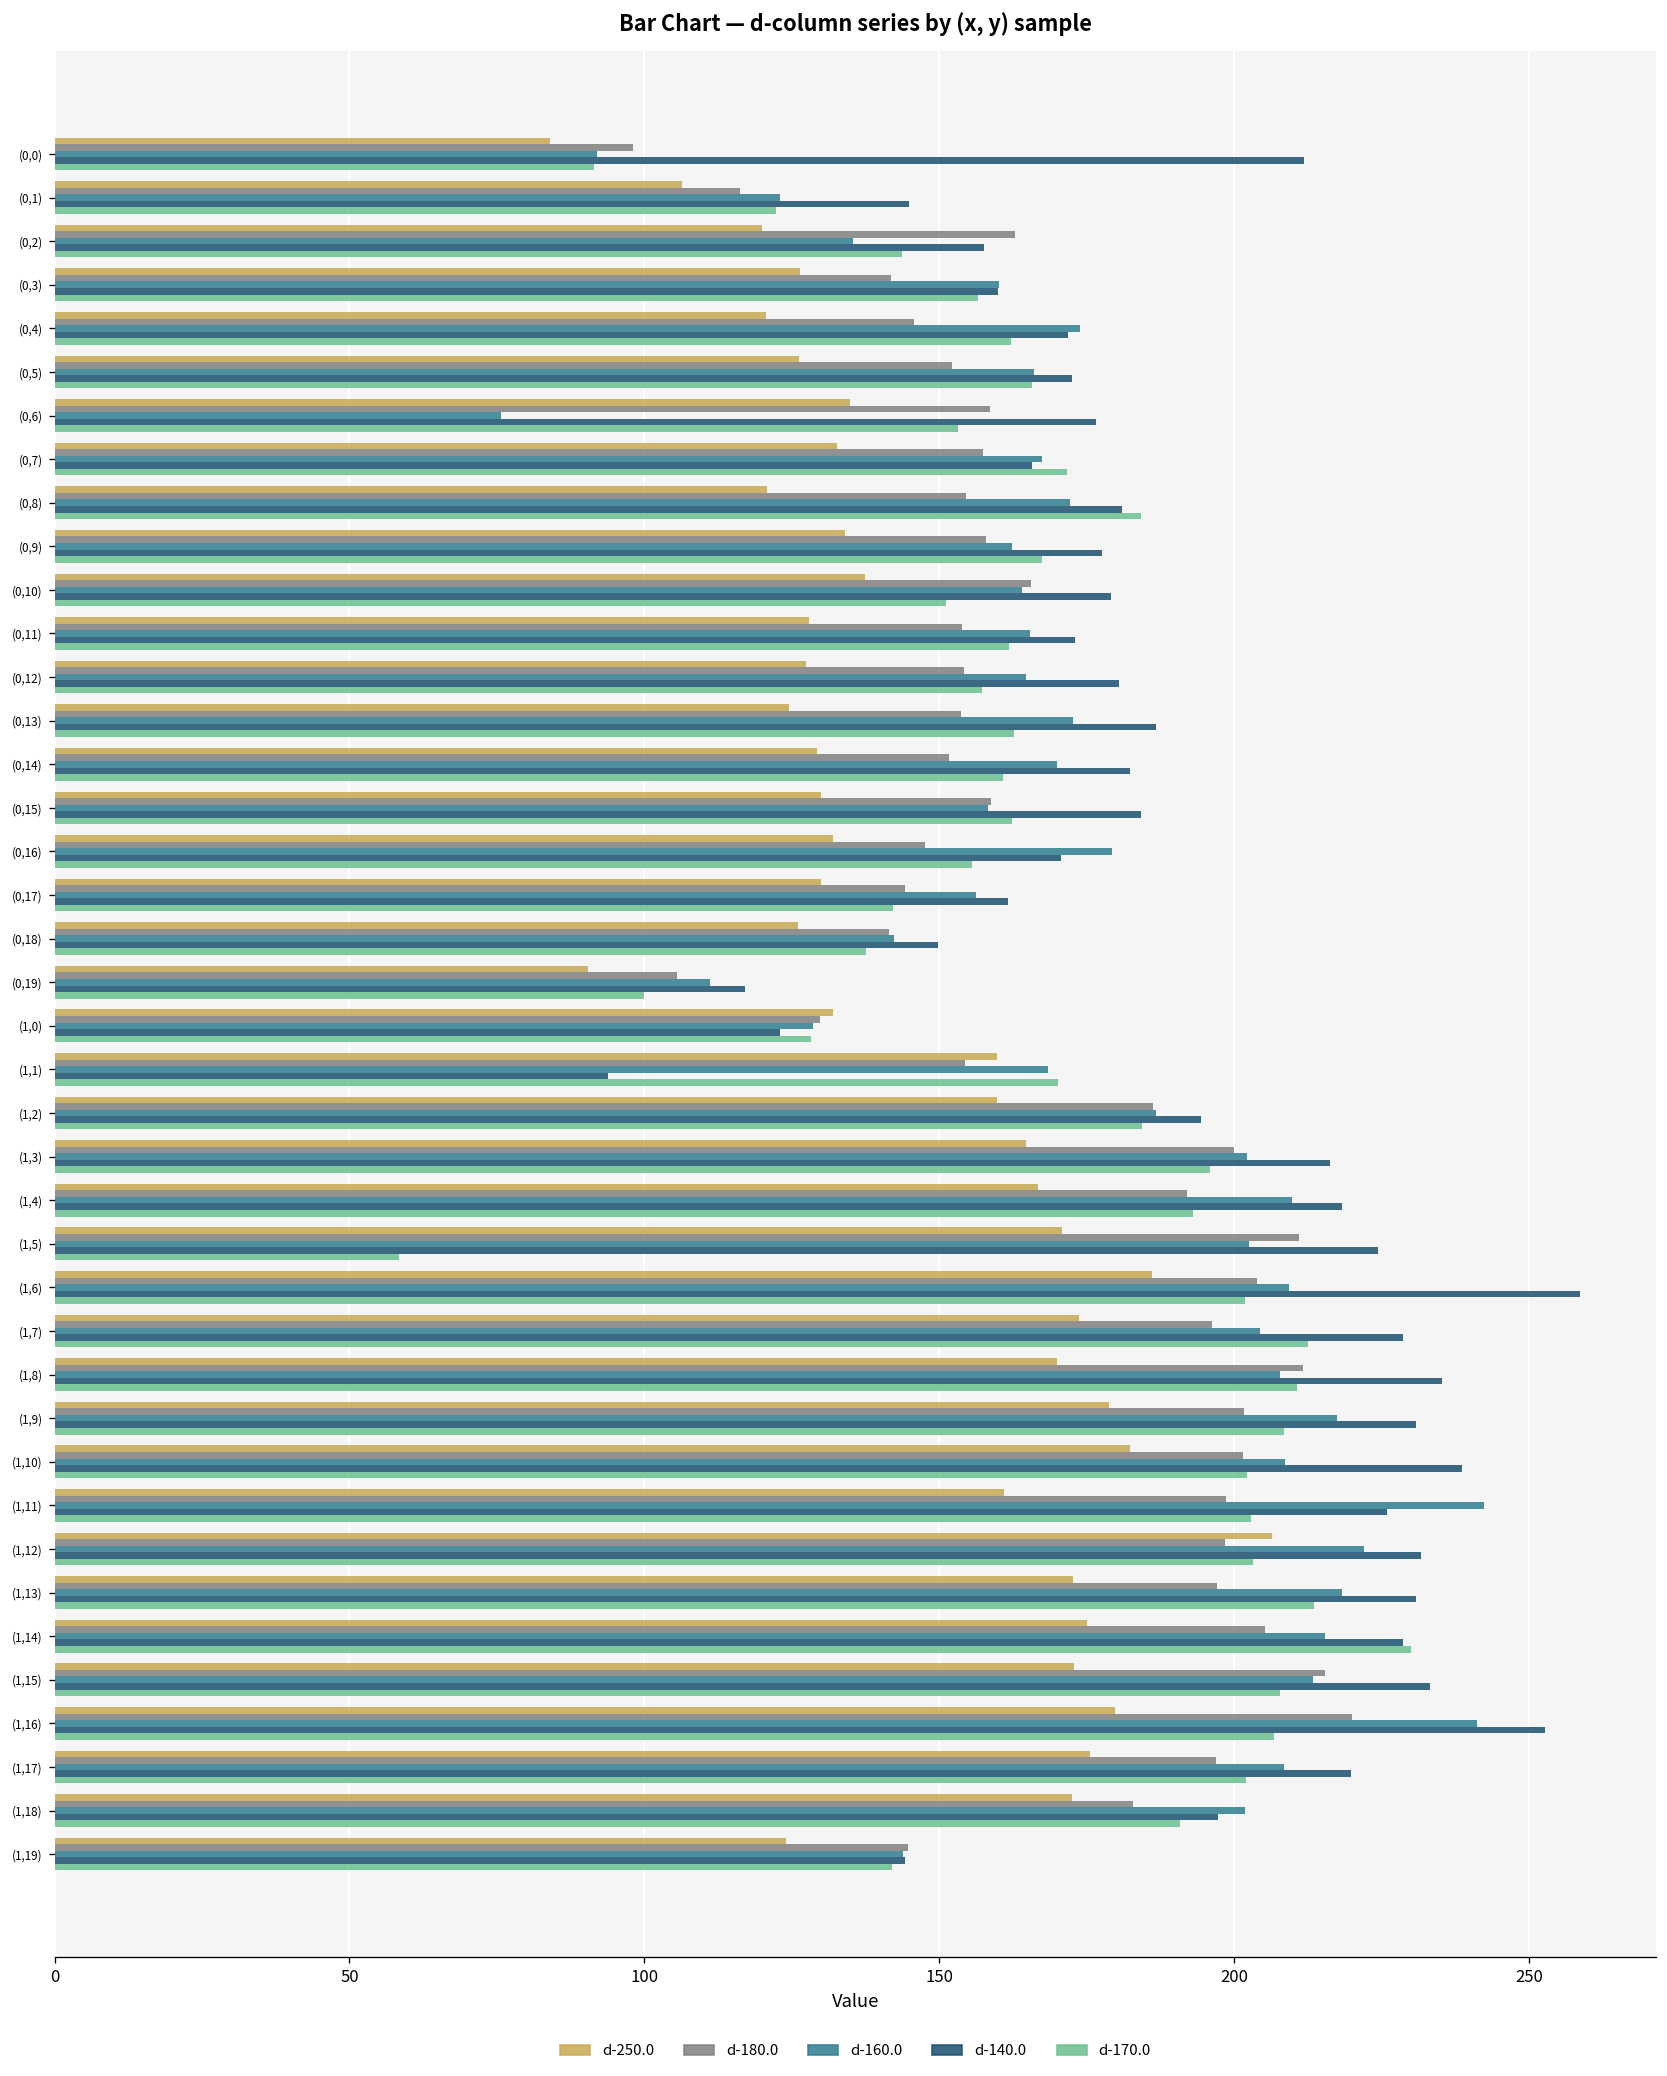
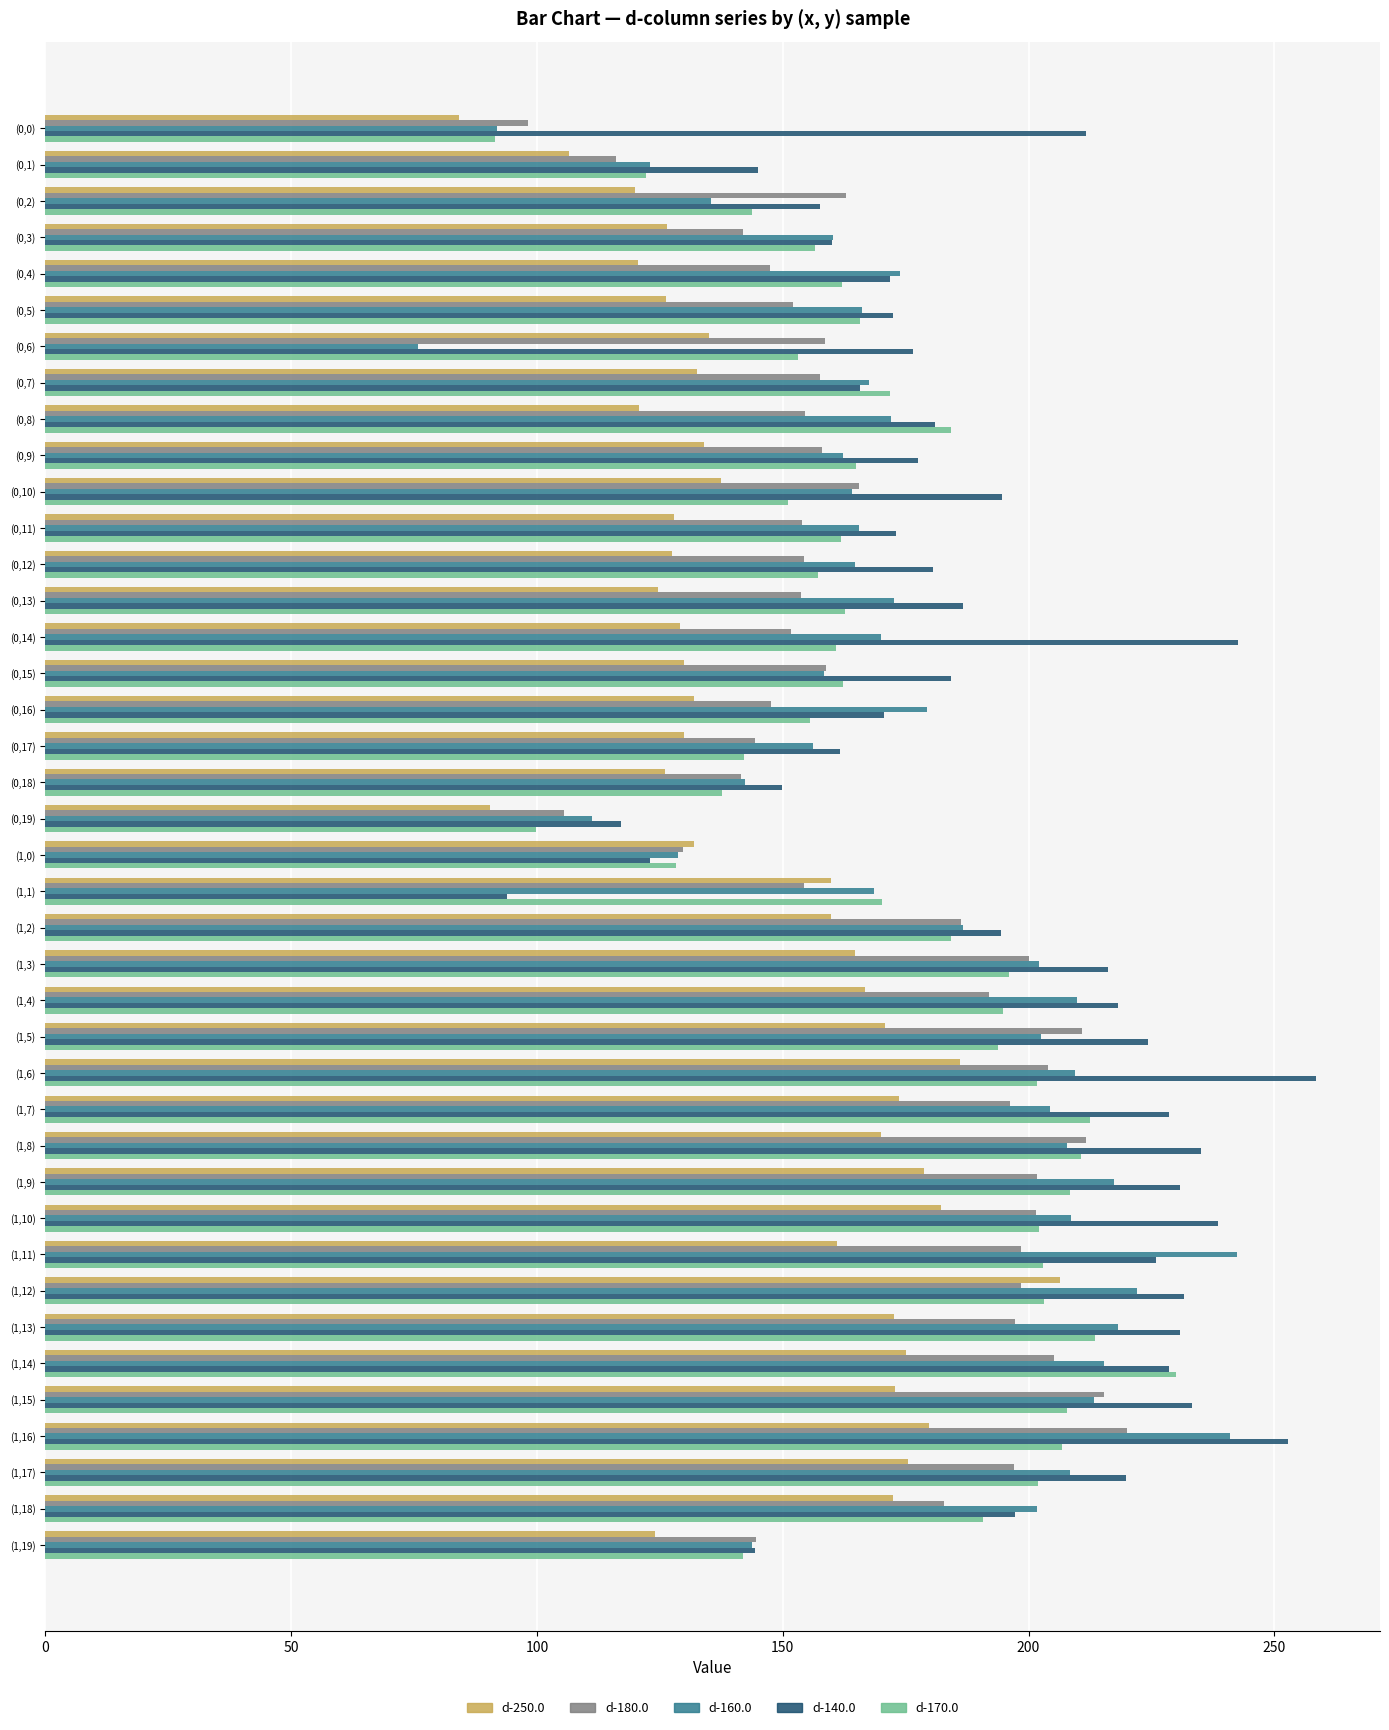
d-180.0, (0,4): 146 -> 147
d-170.0, (0,9): 167 -> 165
d-140.0, (0,10): 179 -> 195
d-140.0, (0,14): 182 -> 243
d-170.0, (1,4): 193 -> 195
d-170.0, (1,5): 58 -> 194
